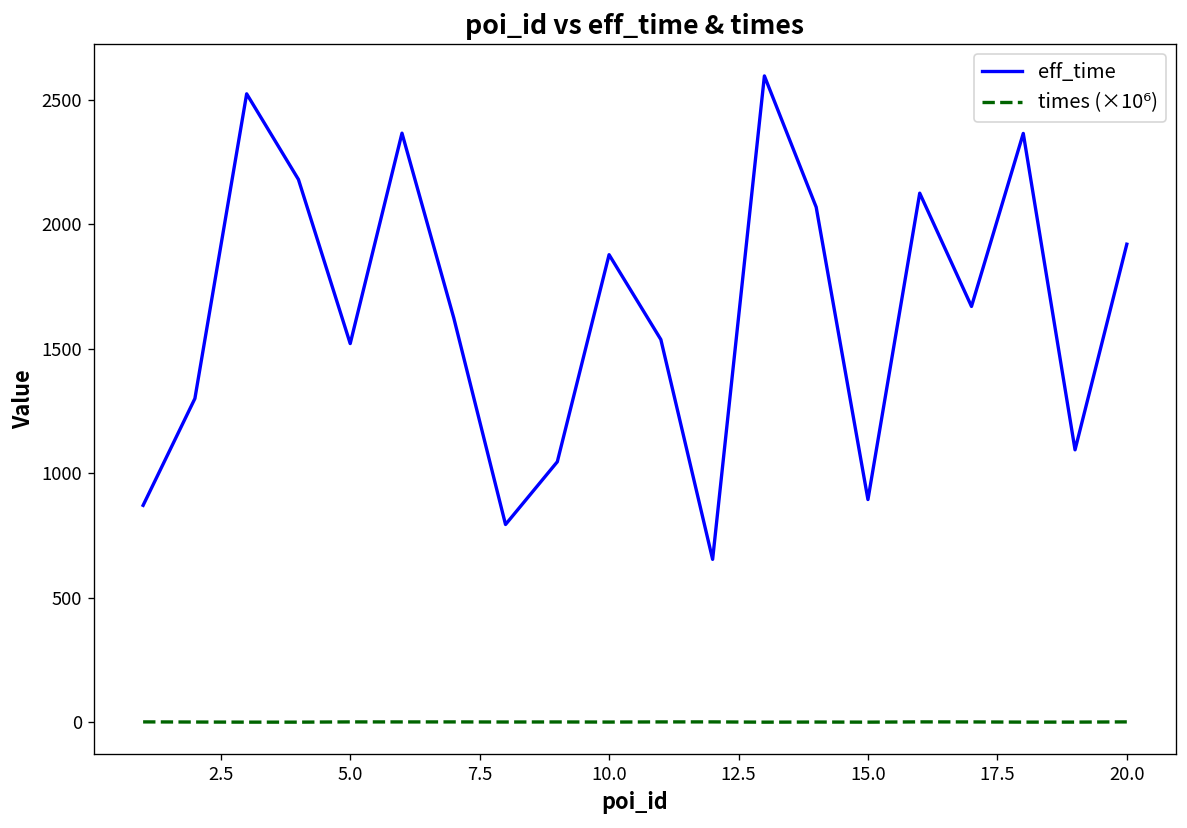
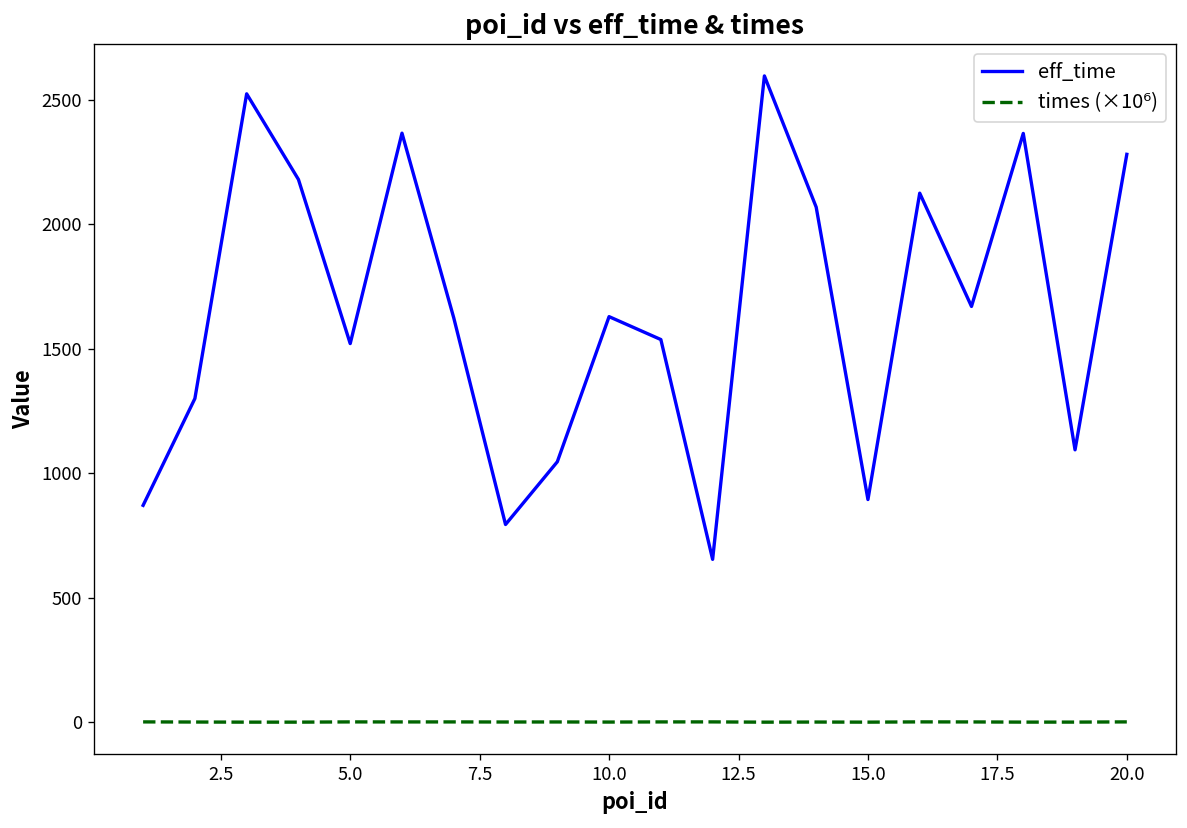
eff_time, 10.0: 1880 -> 1630
eff_time, 20.0: 1920 -> 2280
